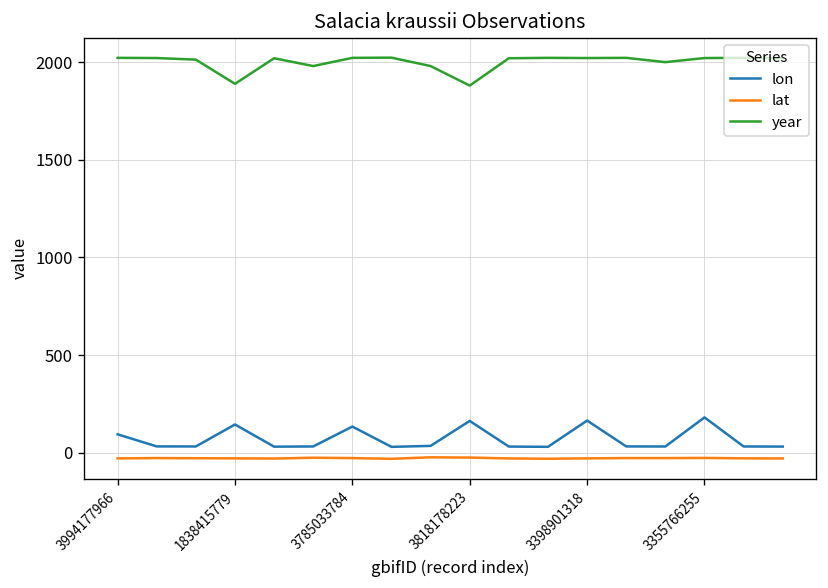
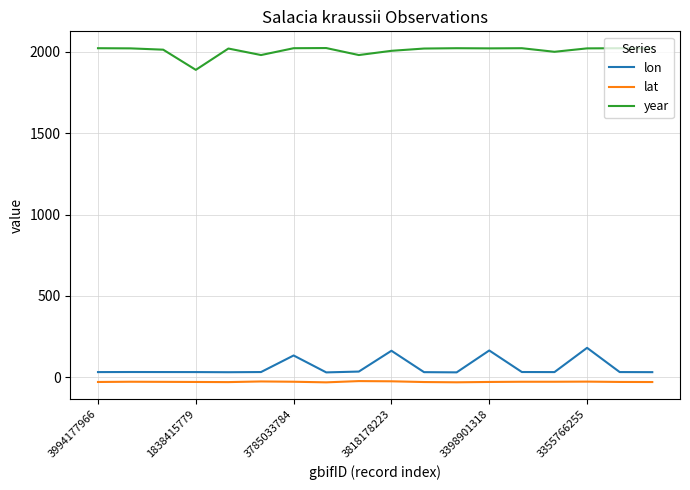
lon, 3994177966: 90 -> 30
lon, 1838415779: 150 -> 30
year, 3818178223: 1880 -> 2010
